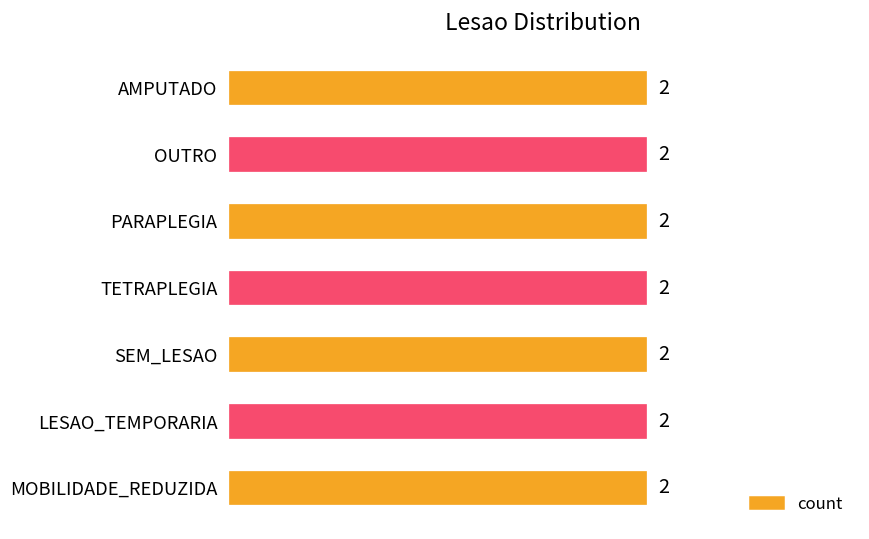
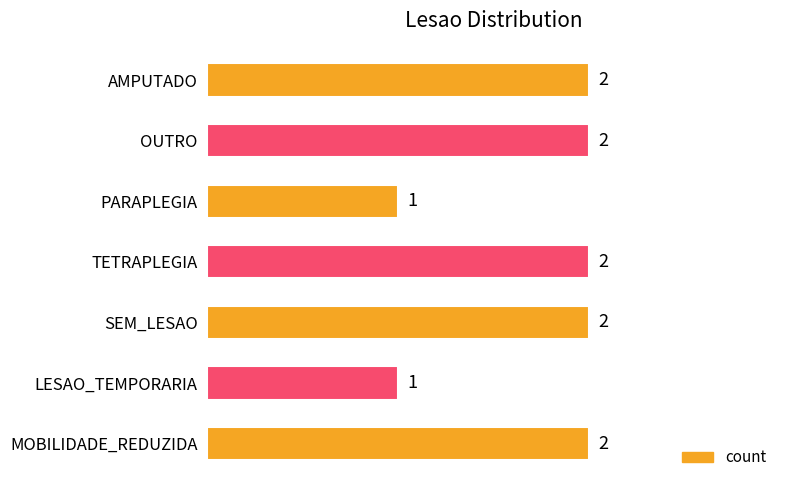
PARAPLEGIA: 2 -> 1
LESAO_TEMPORARIA: 2 -> 1
